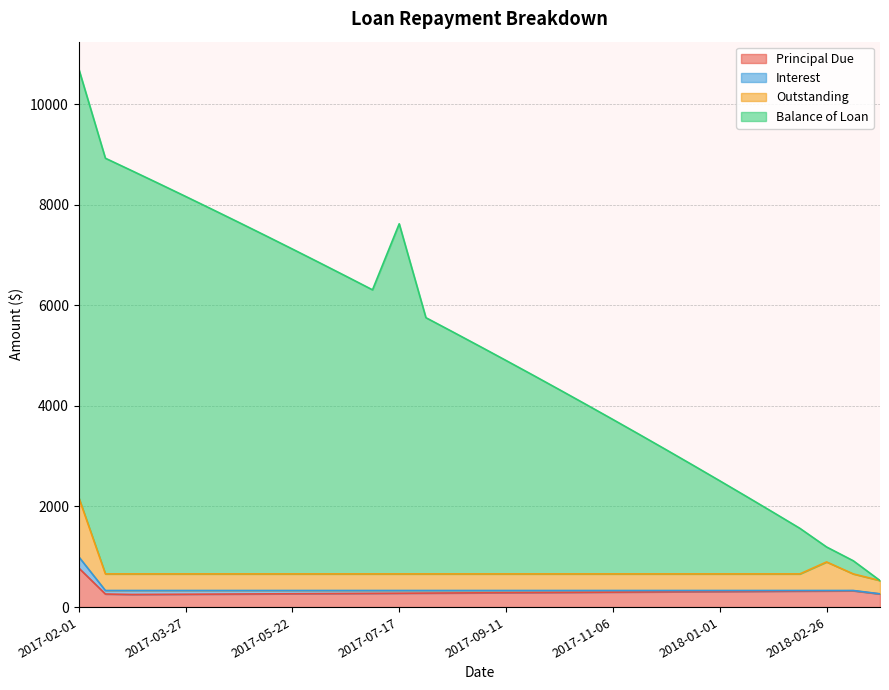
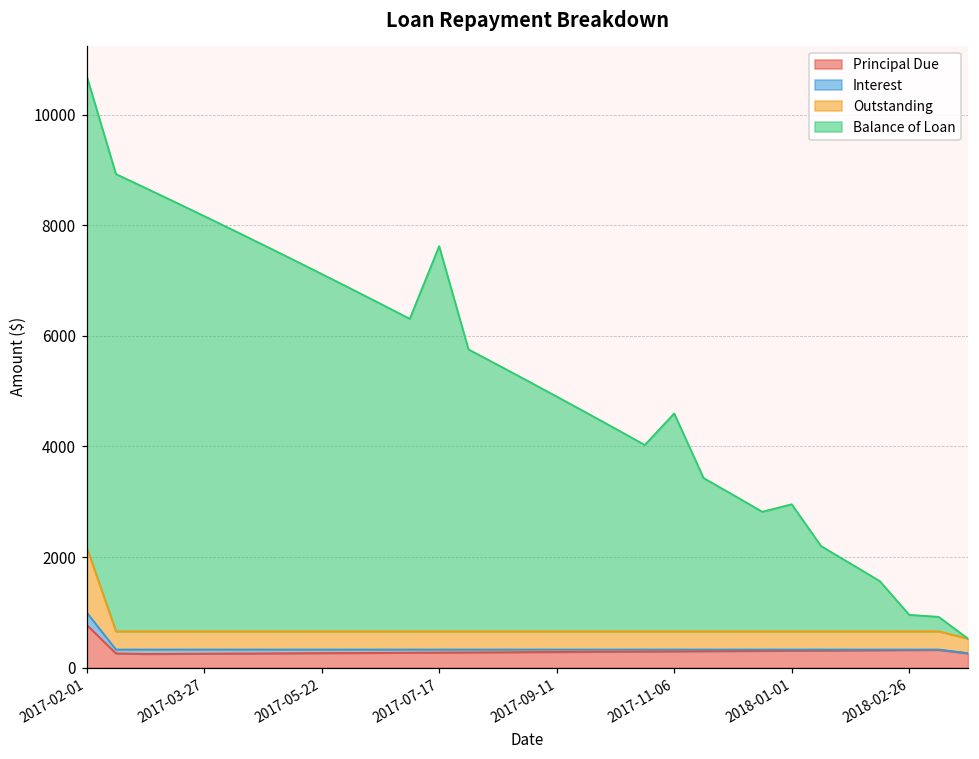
Balance of Loan, 2017-11-06: 3100 -> 3900
Balance of Loan, 2018-01-01: 1900 -> 2300
Outstanding, 2018-02-26: 600 -> 300
